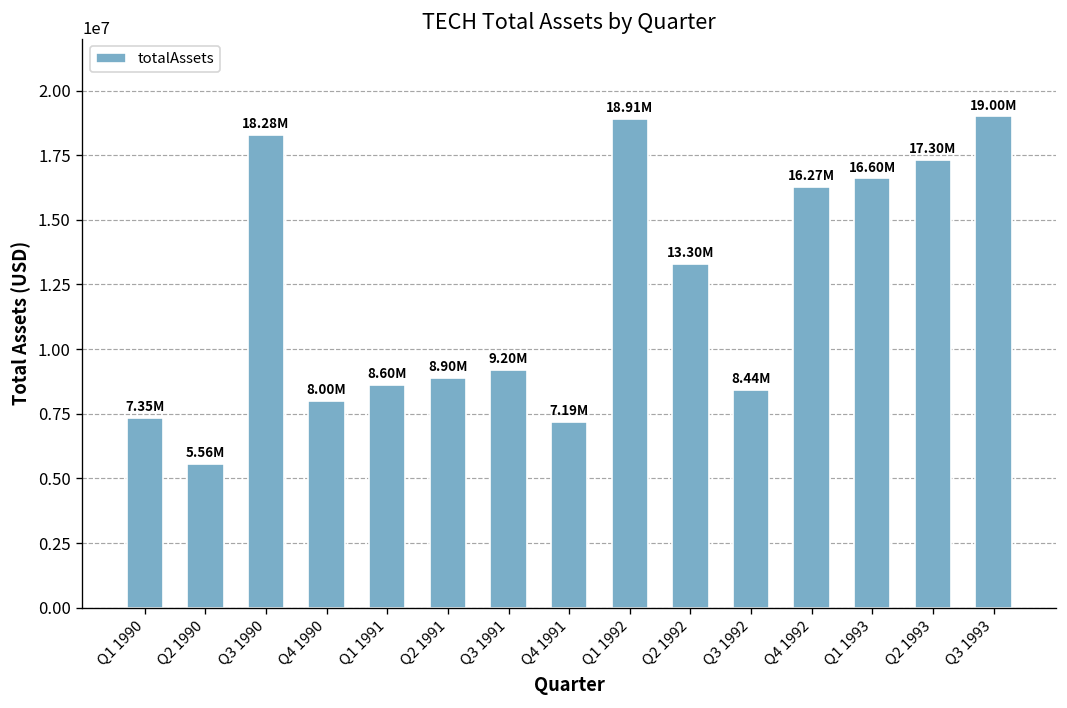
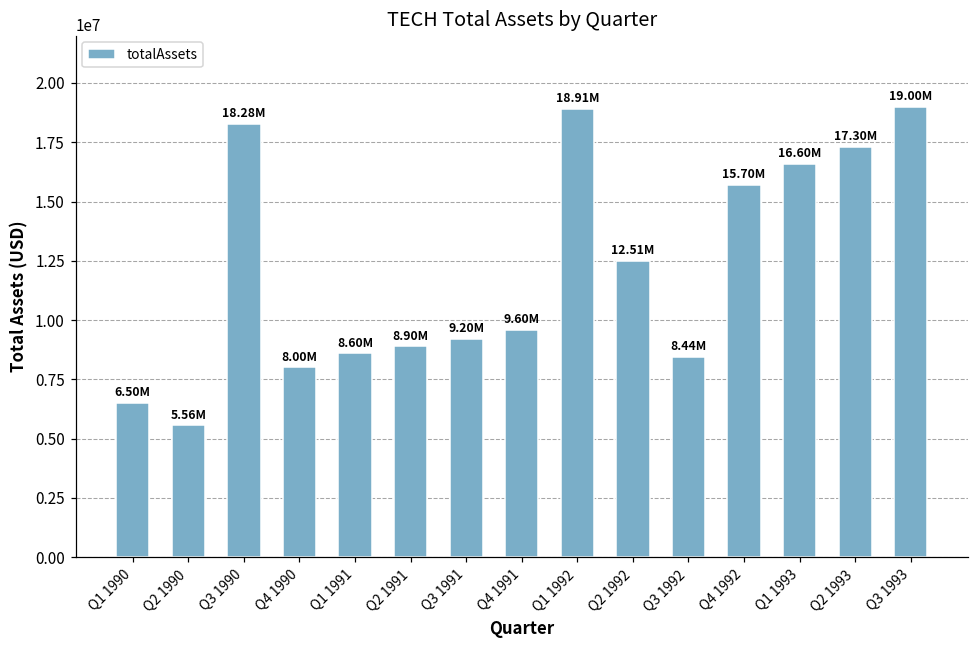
Q1 1990: 7.35M -> 6.50M
Q4 1991: 7.19M -> 9.60M
Q2 1992: 13.30M -> 12.51M
Q4 1992: 16.27M -> 15.70M
